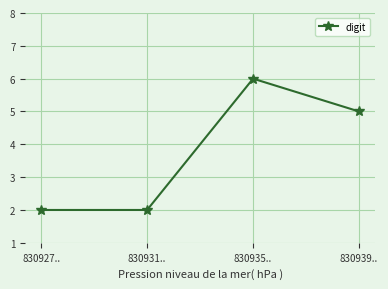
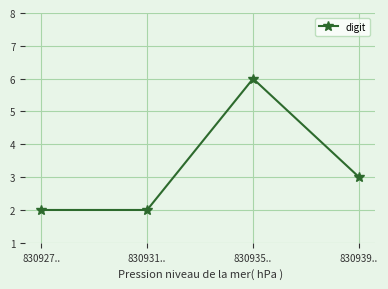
830939..: 5 -> 3
